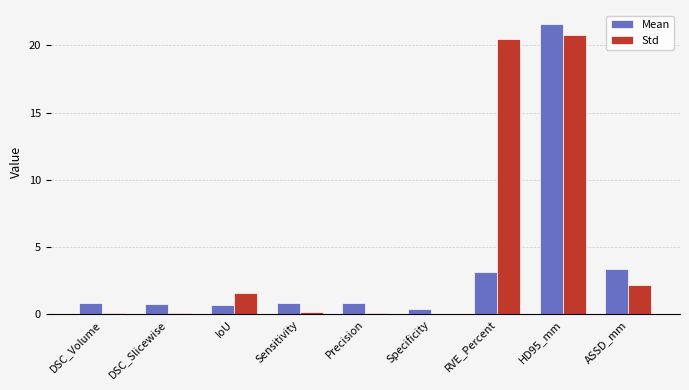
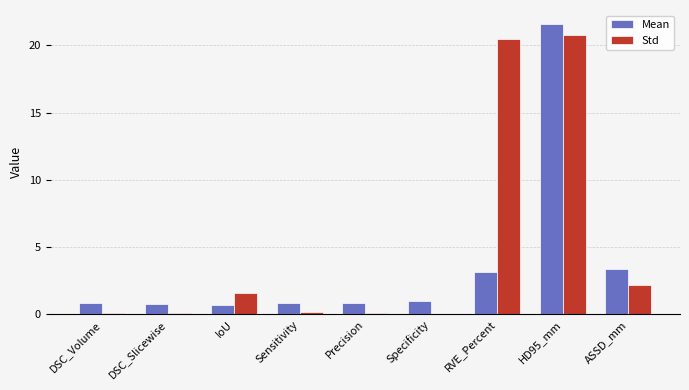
Mean, Specificity: 0.4 -> 1.0
